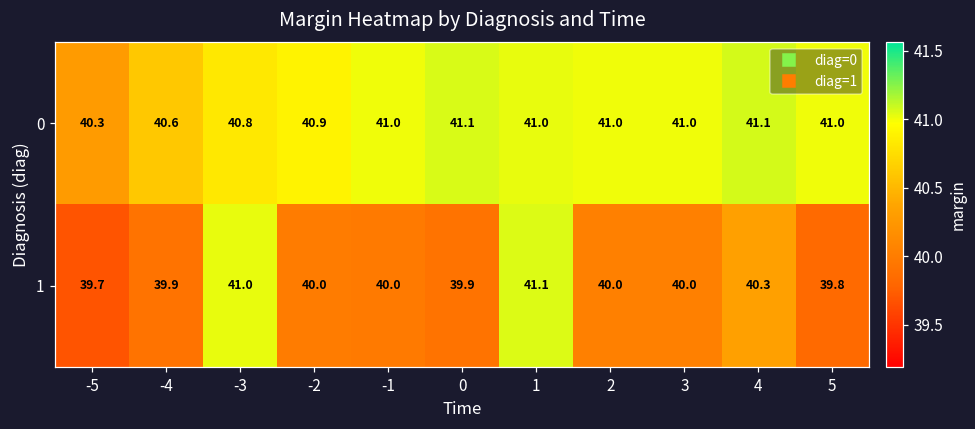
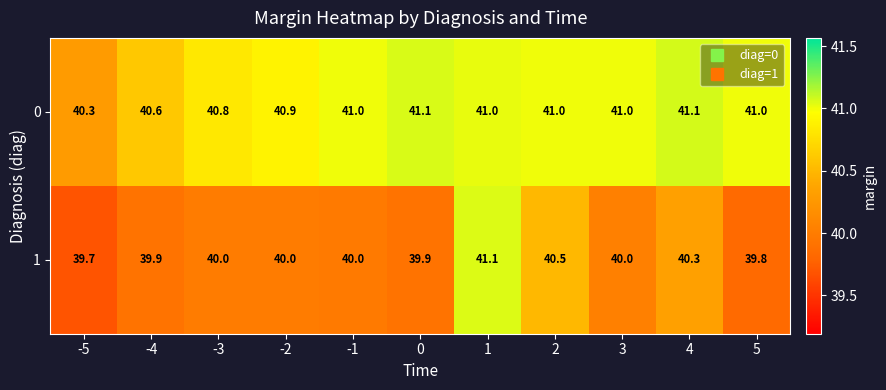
1, -3: 41.0 -> 40.0
1, 2: 40.0 -> 40.5
